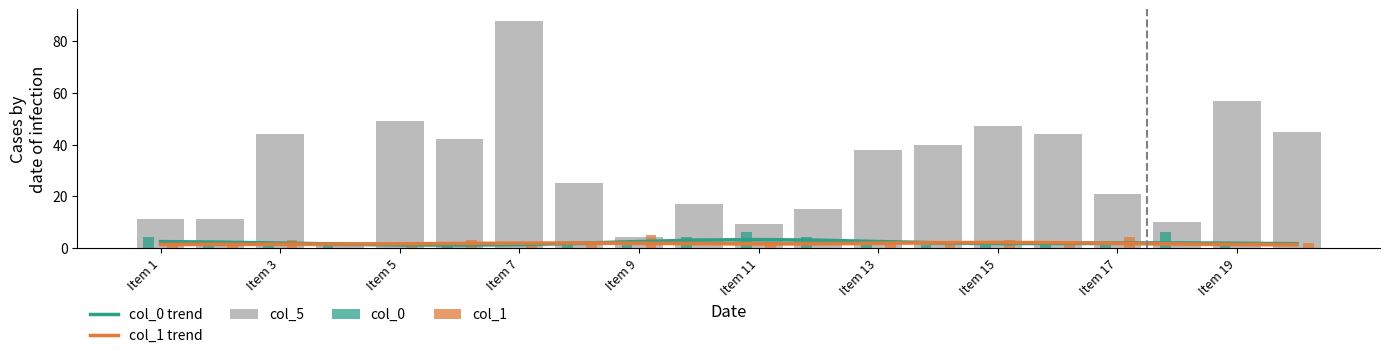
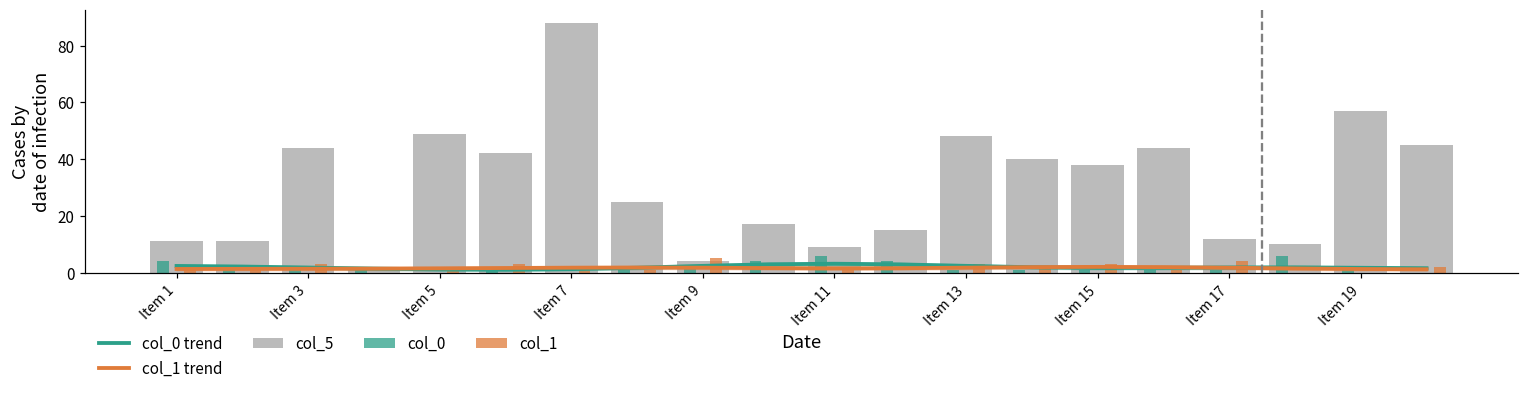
col_5, Item 13: 38 -> 48
col_5, Item 15: 47 -> 38
col_5, Item 17: 21 -> 12
